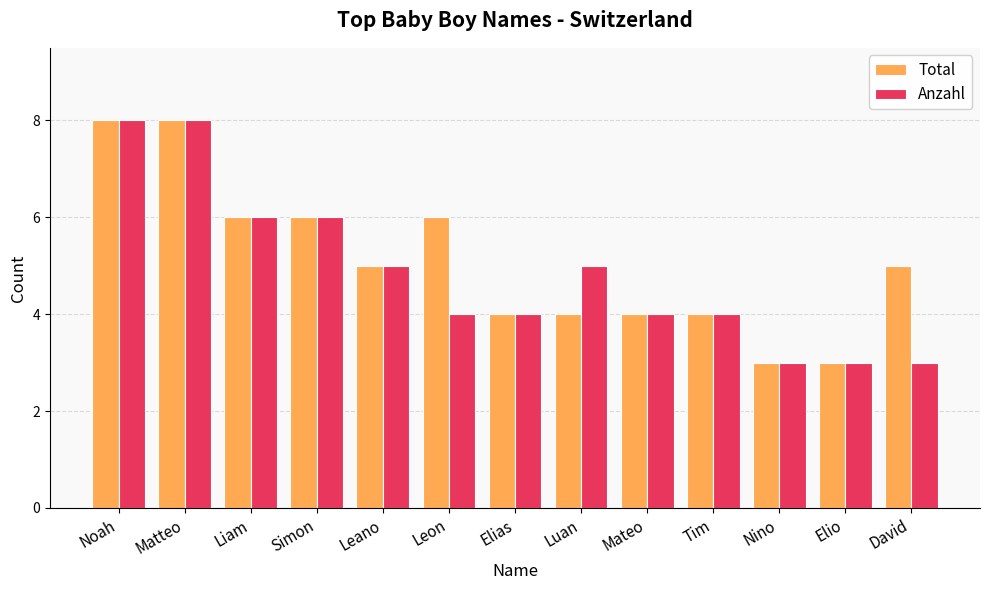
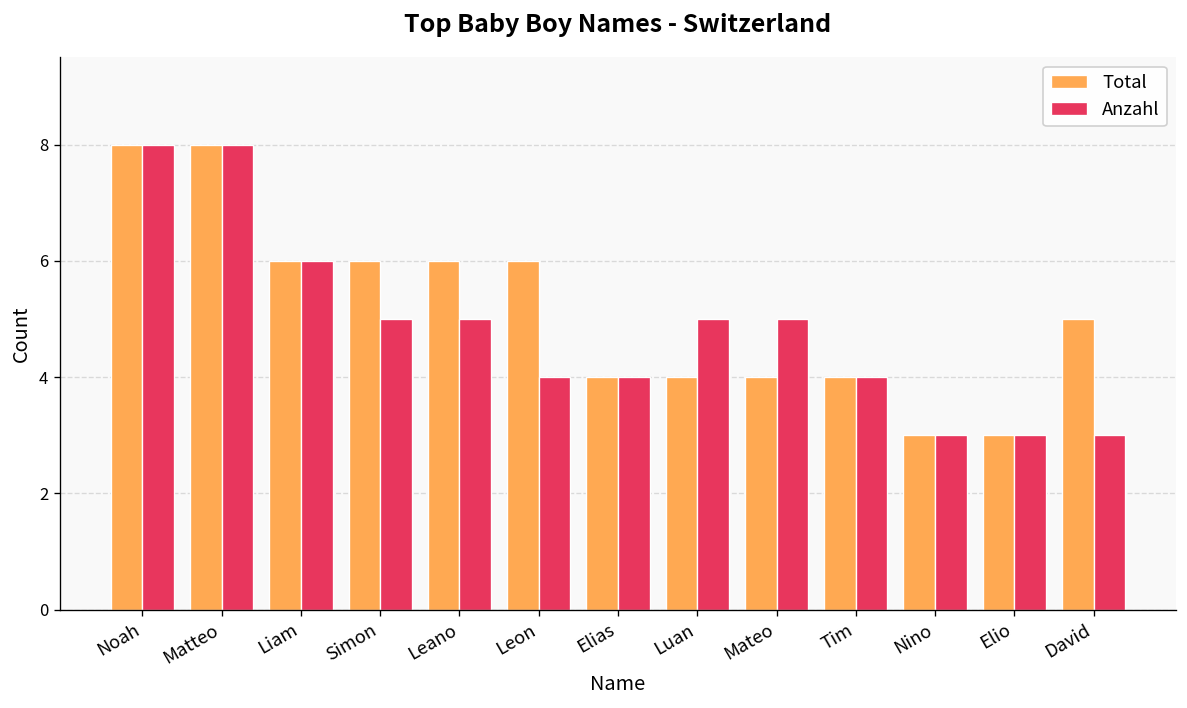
Anzahl, Simon: 6 -> 5
Total, Leano: 5 -> 6
Anzahl, Mateo: 4 -> 5
